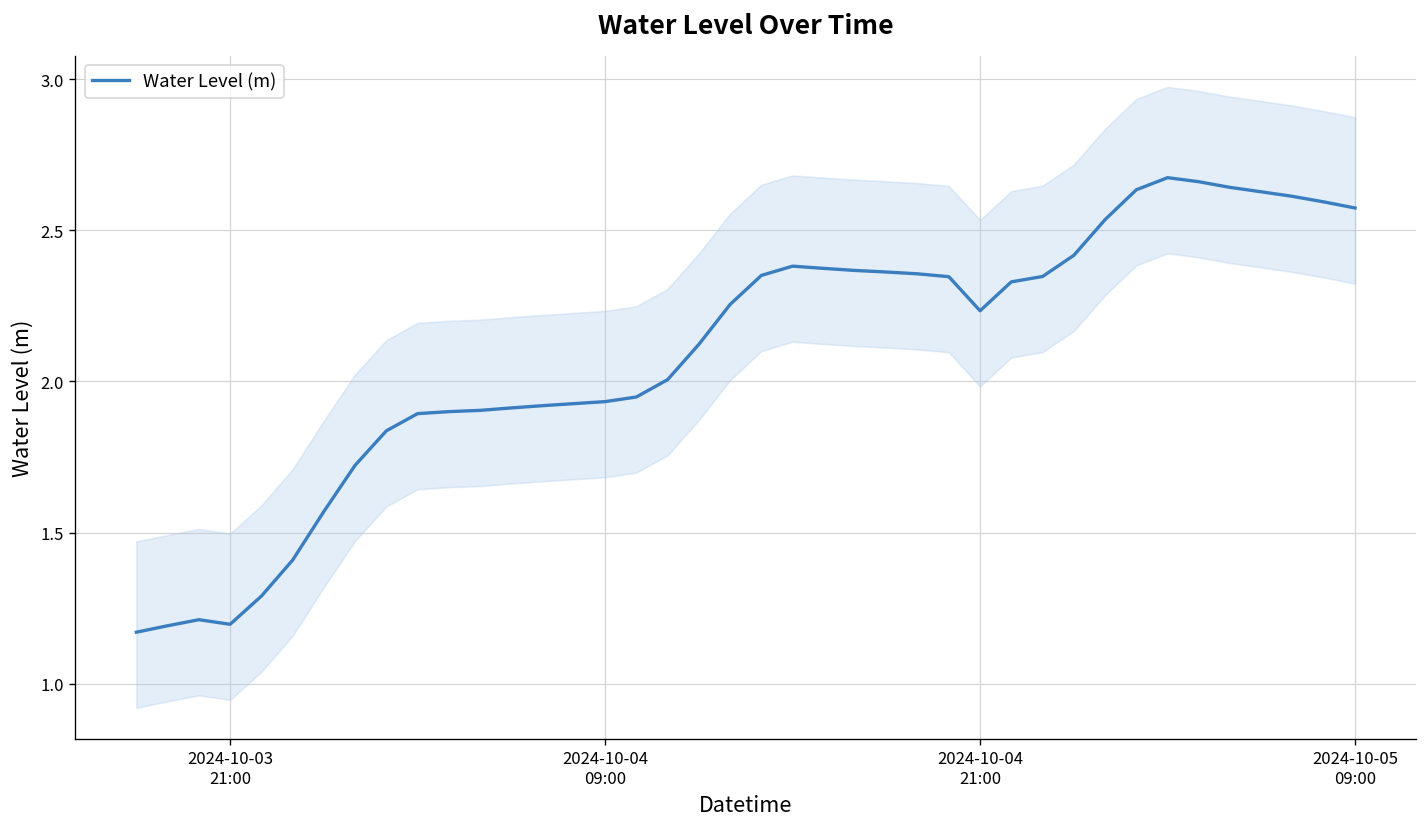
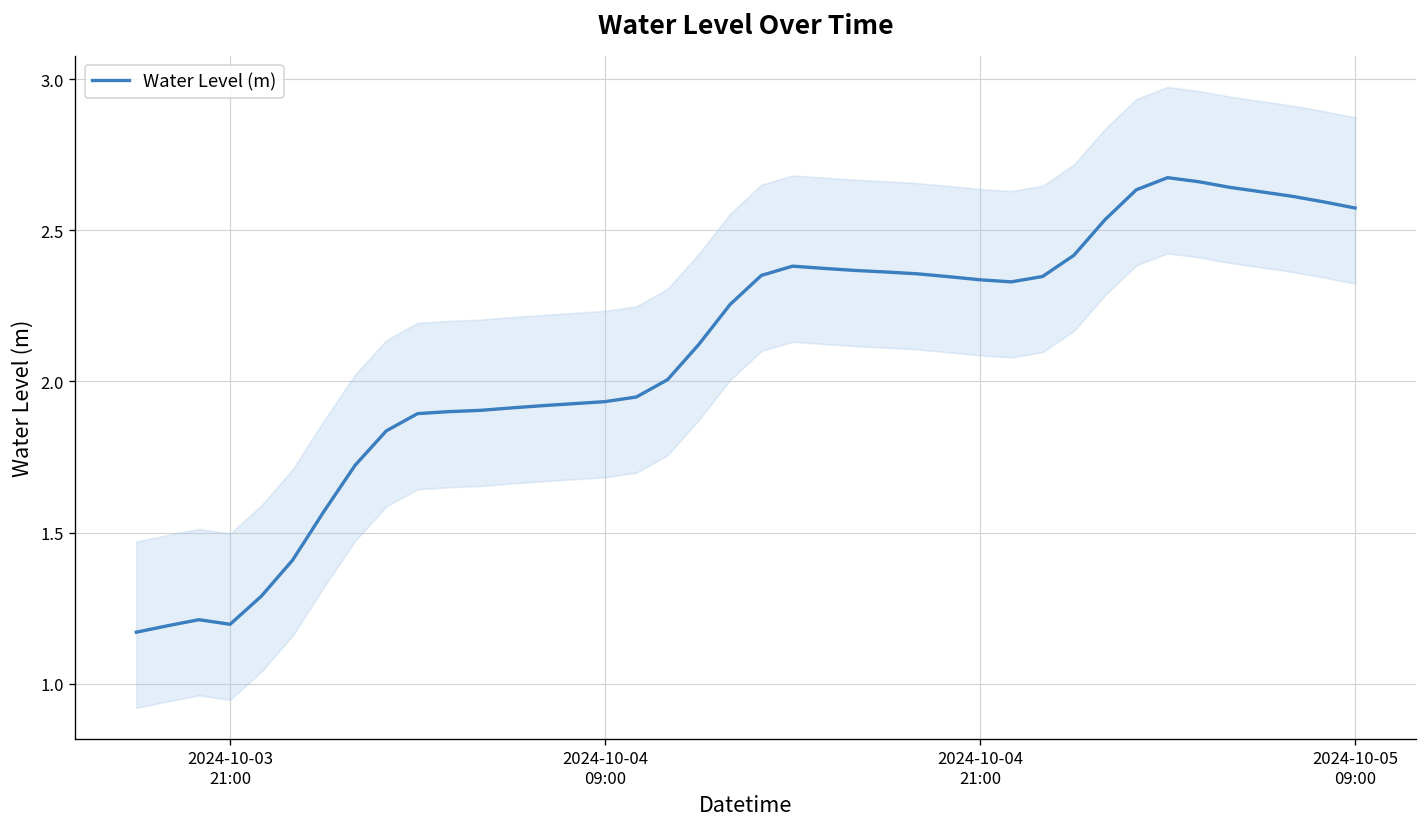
Water Level (m), 2024-10-04 21:00: 2.23 -> 2.34
